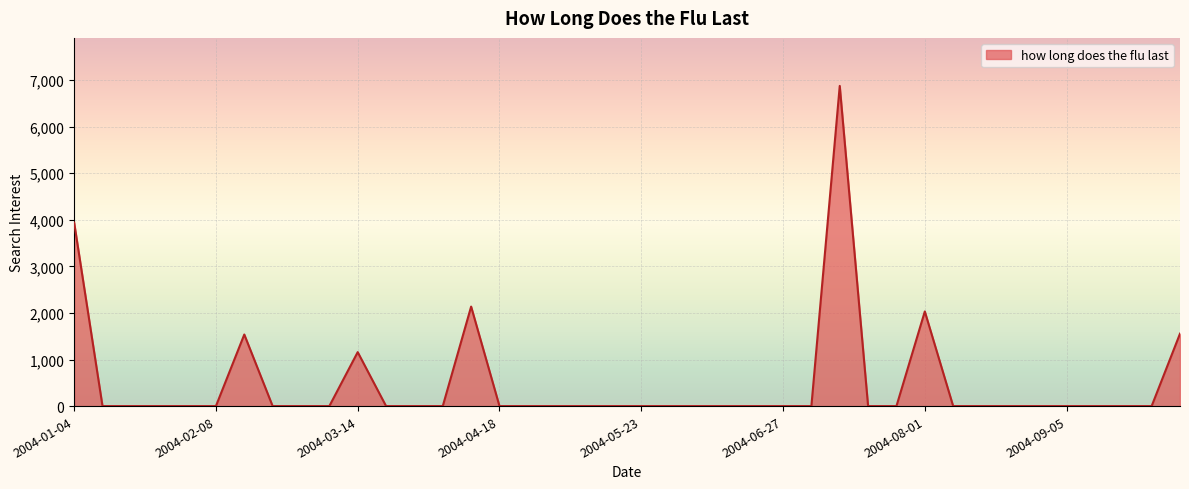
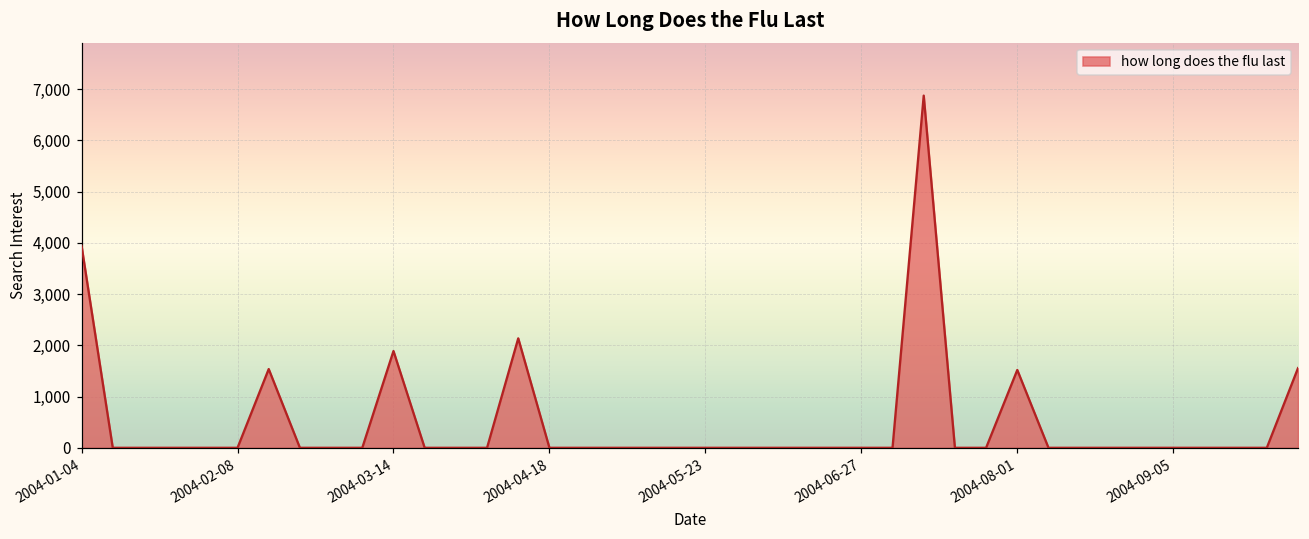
2004-03-14: 1,200 -> 1,900
2004-08-01: 2,000 -> 1,500
